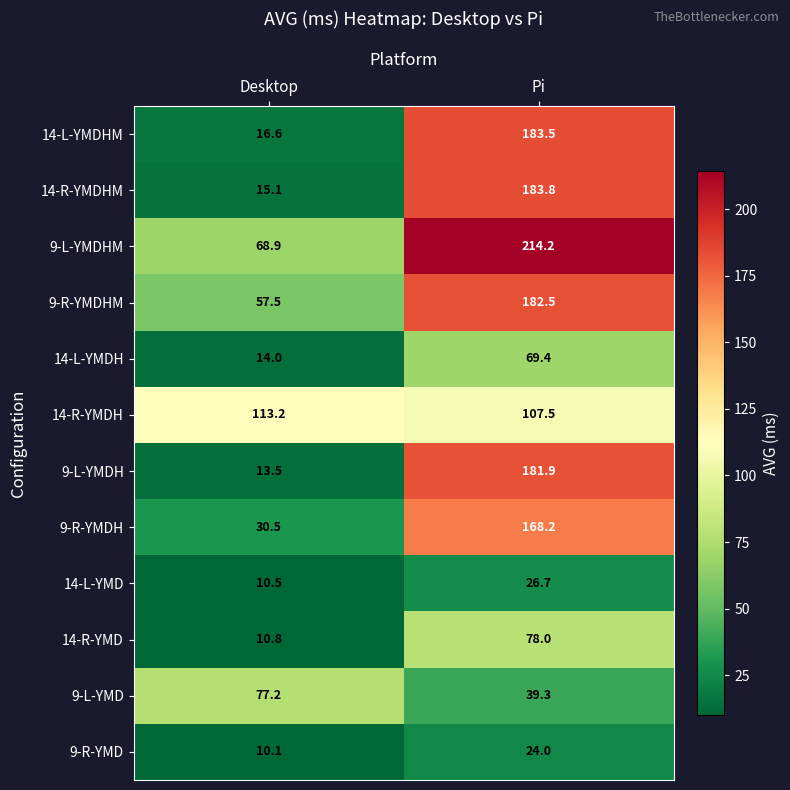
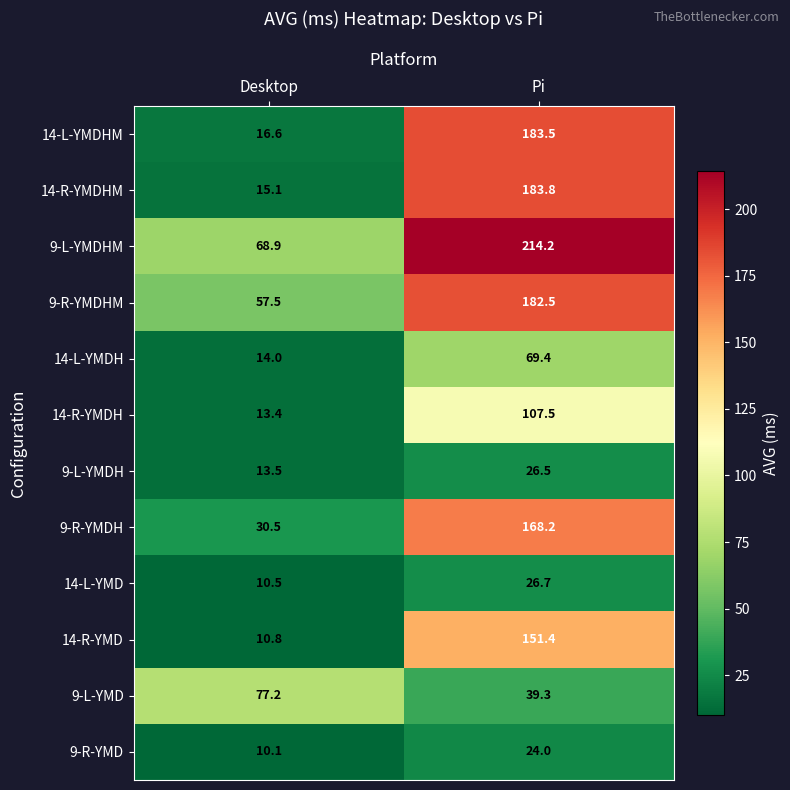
14-R-YMDH, Desktop: 113.2 -> 13.4
9-L-YMDH, Pi: 181.9 -> 26.5
14-R-YMD, Pi: 78.0 -> 151.4
